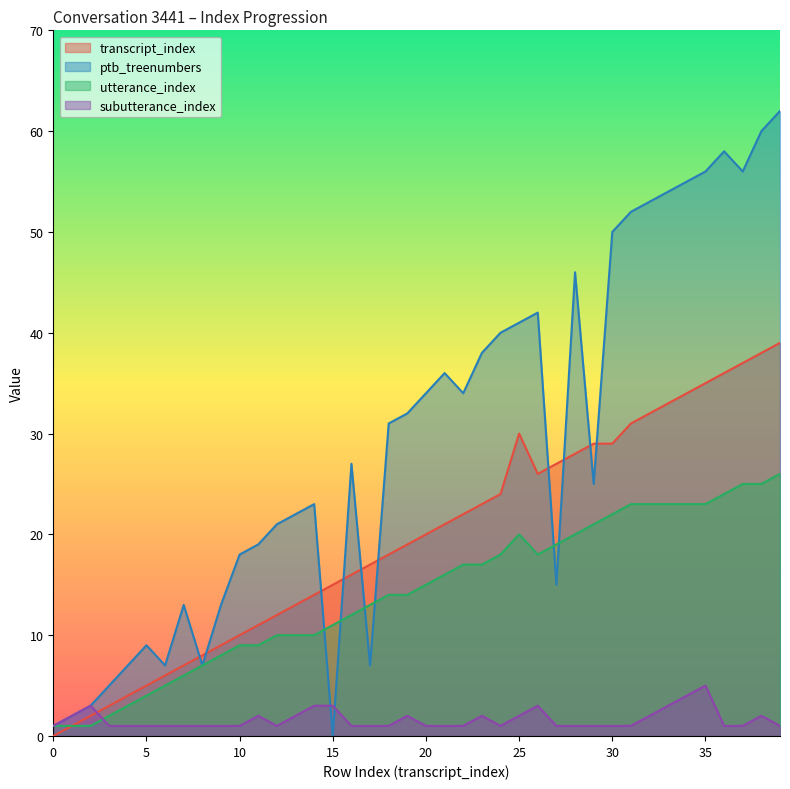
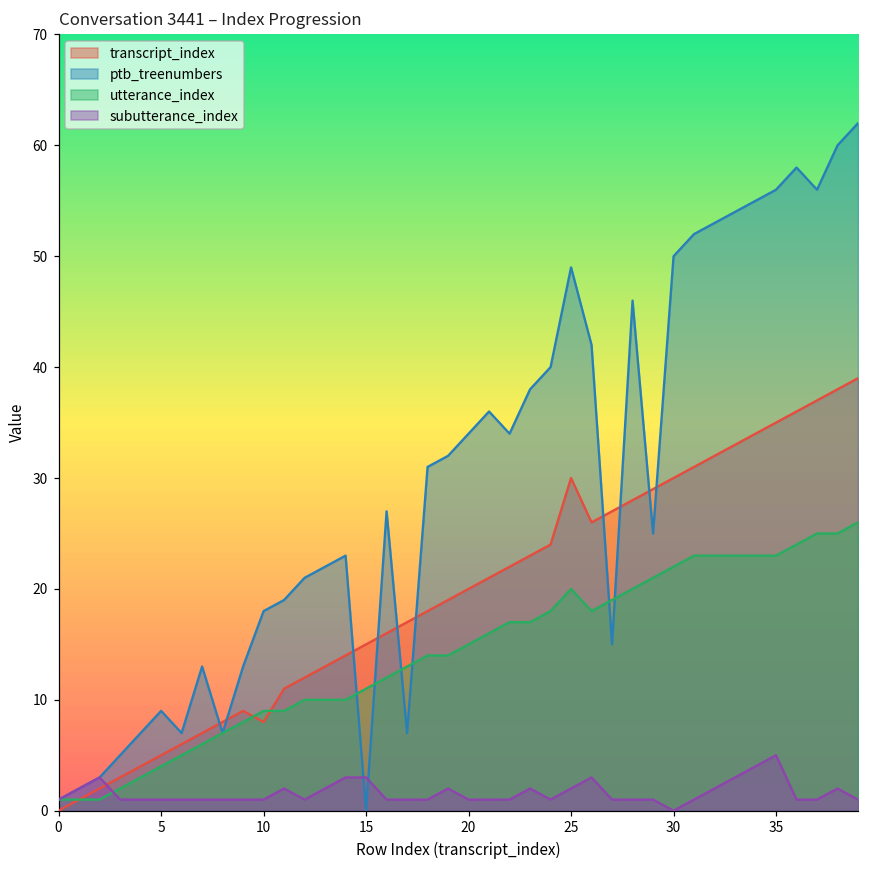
transcript_index, 10: 10 -> 8
ptb_treenumbers, 25: 41 -> 49
transcript_index, 30: 29 -> 30
subutterance_index, 30: 1 -> 0
